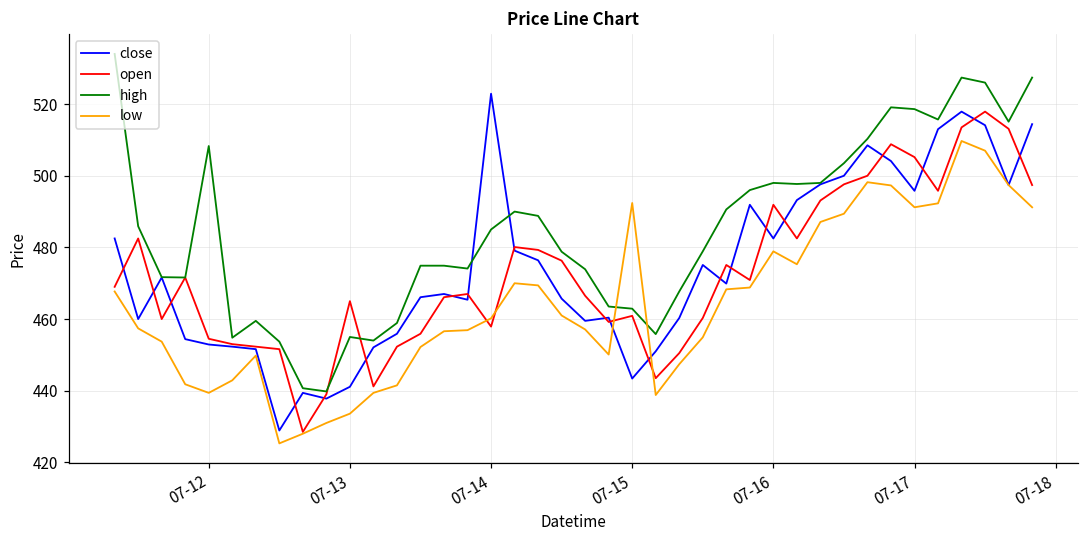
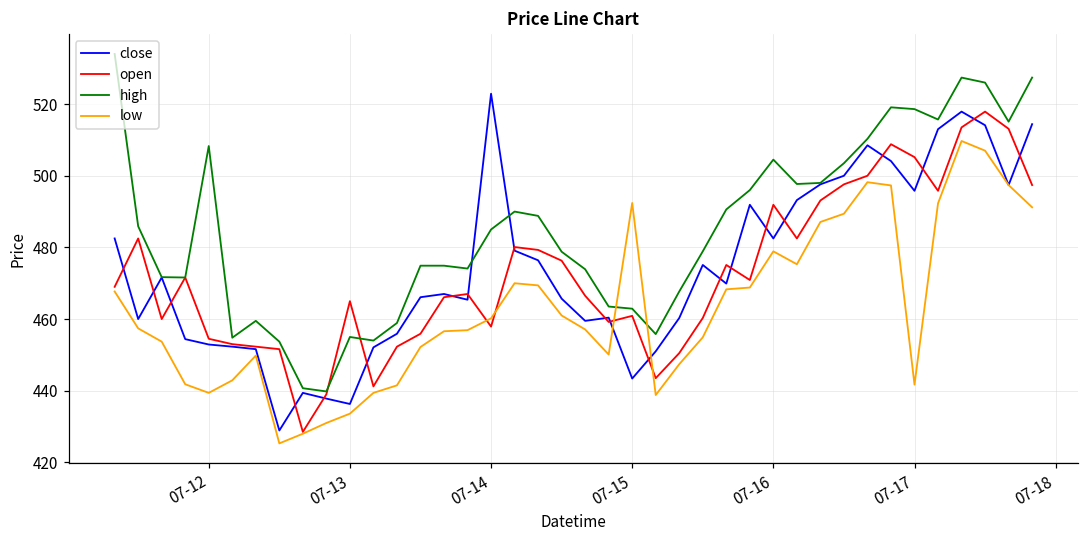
close, 07-13: 441 -> 436
high, 07-16: 498 -> 505
low, 07-17: 491 -> 442
